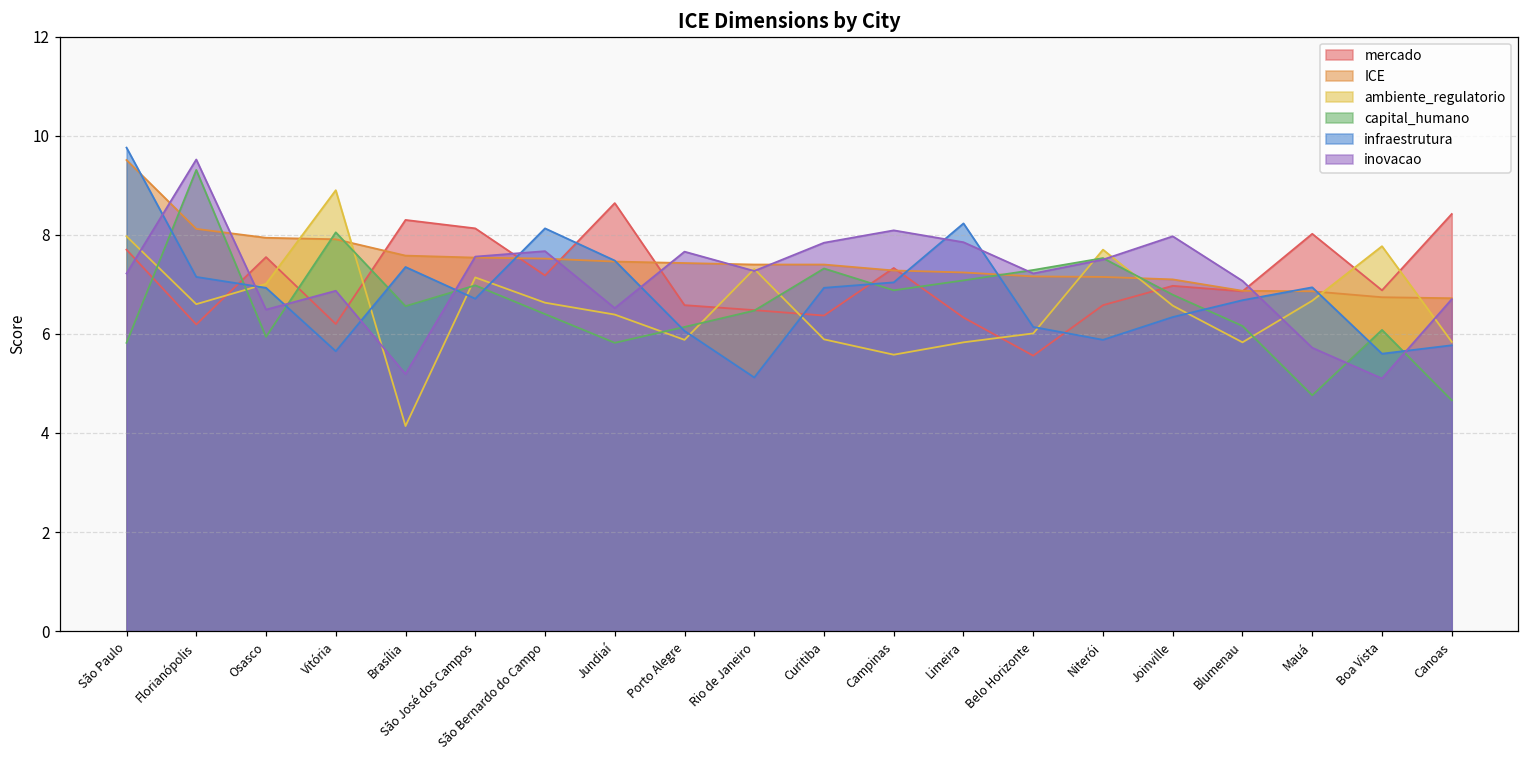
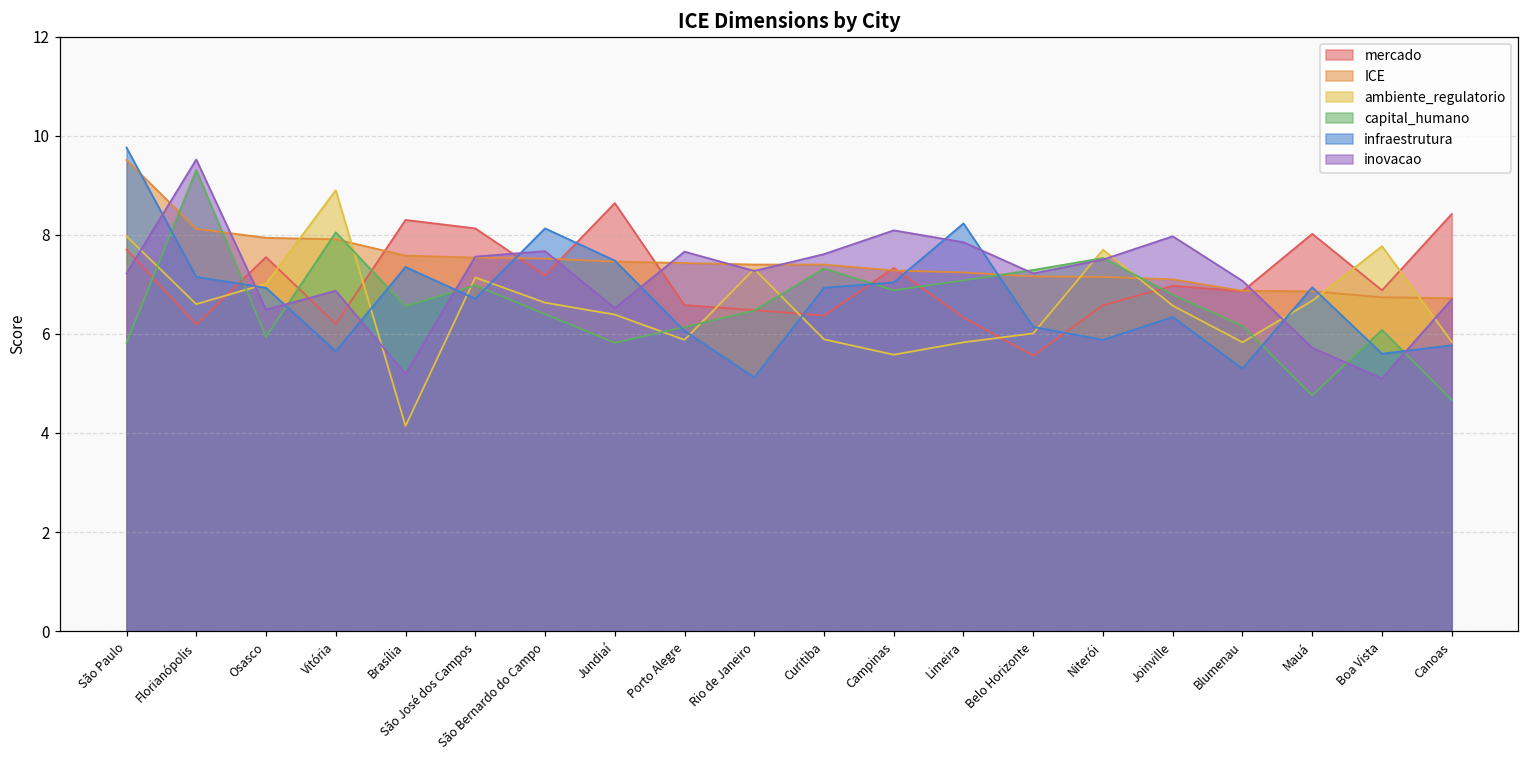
inovacao, Curitiba: 7.8 -> 7.6
infraestrutura, Blumenau: 6.7 -> 5.3
